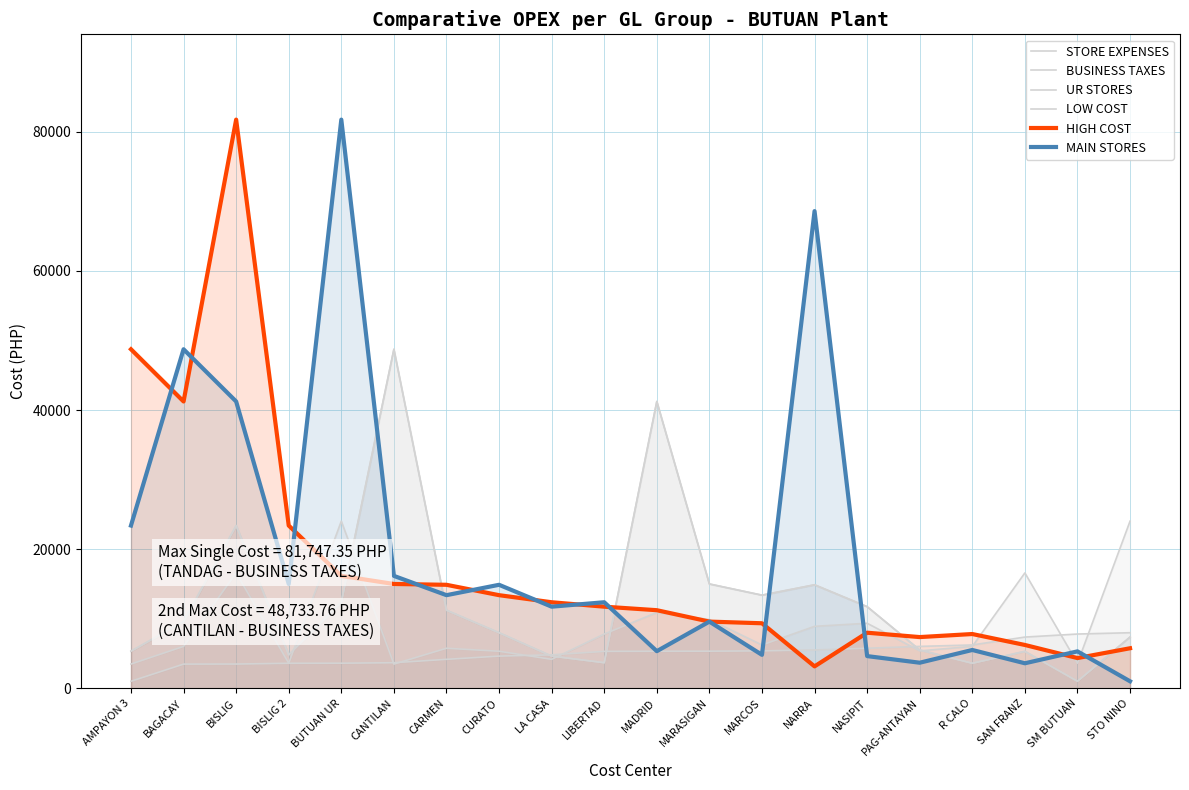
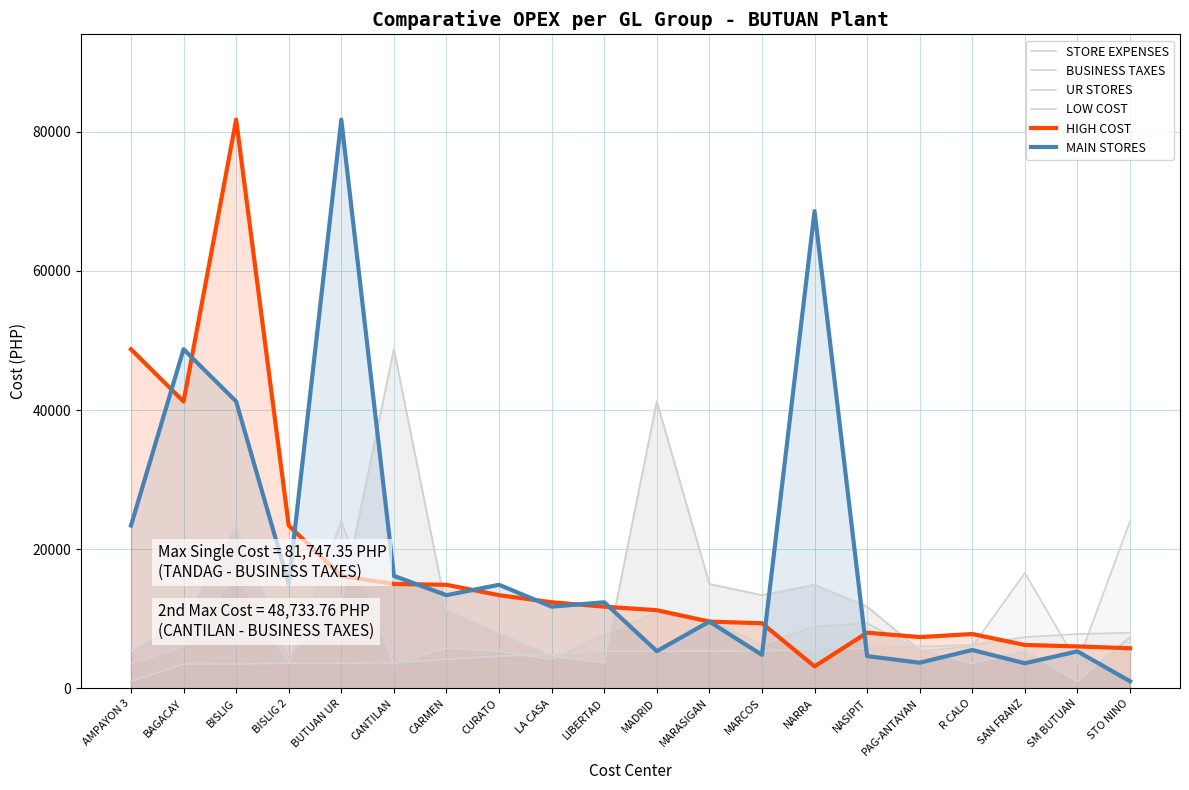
HIGH COST, SM BUTUAN: 4000 -> 6000
